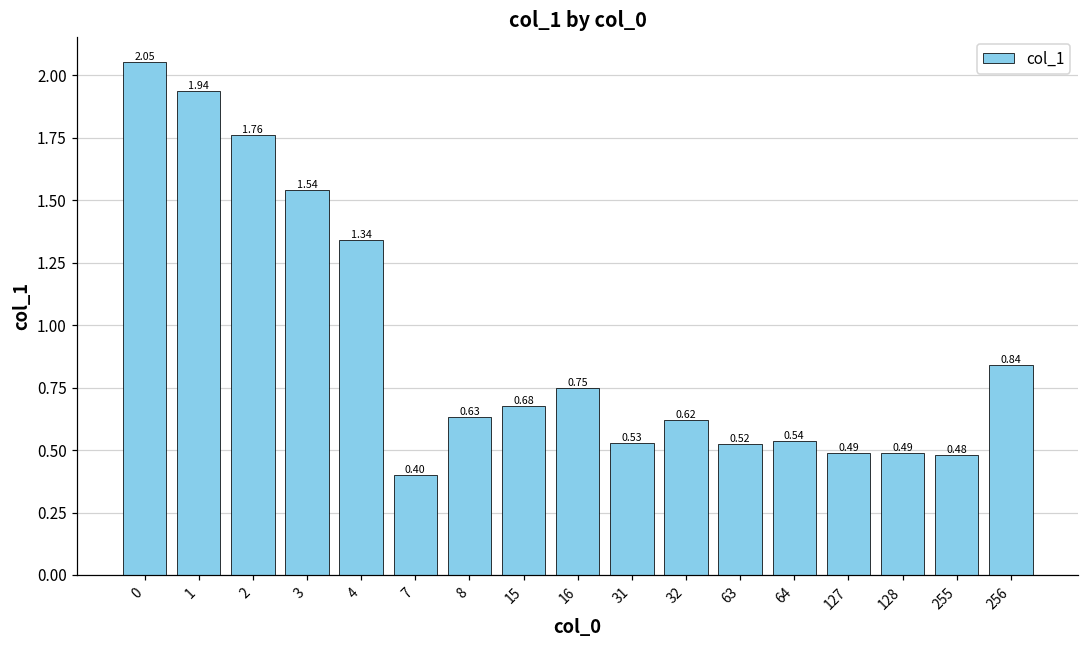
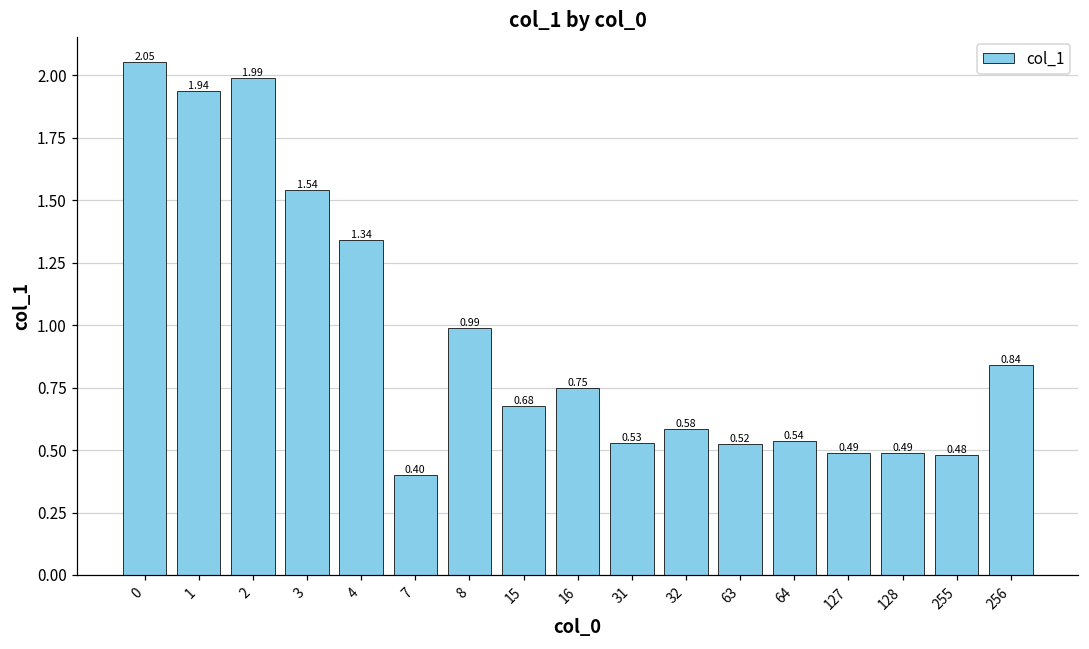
2: 1.76 -> 1.99
8: 0.63 -> 0.99
32: 0.62 -> 0.58
